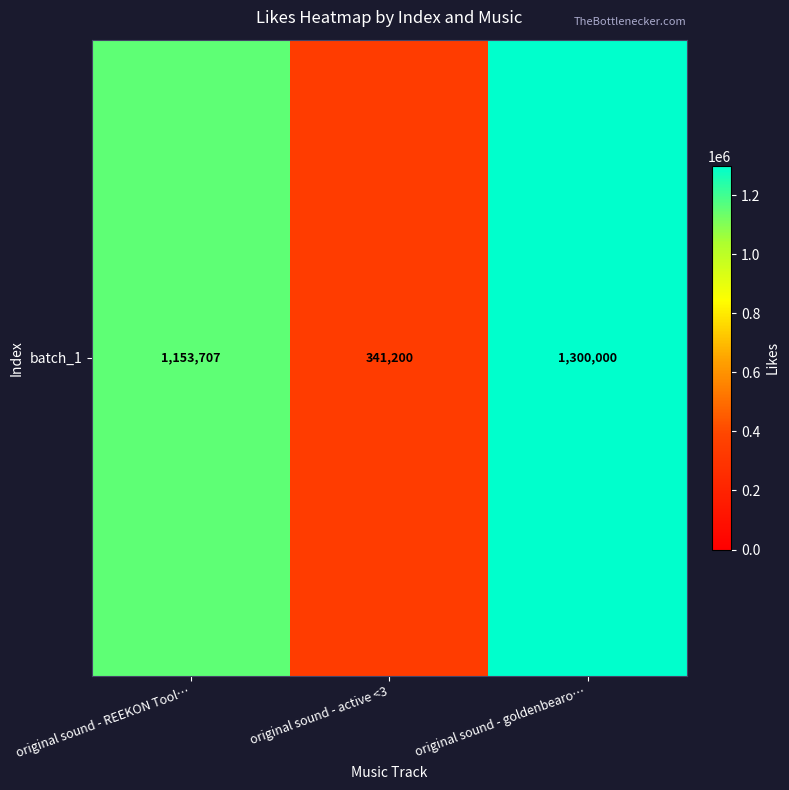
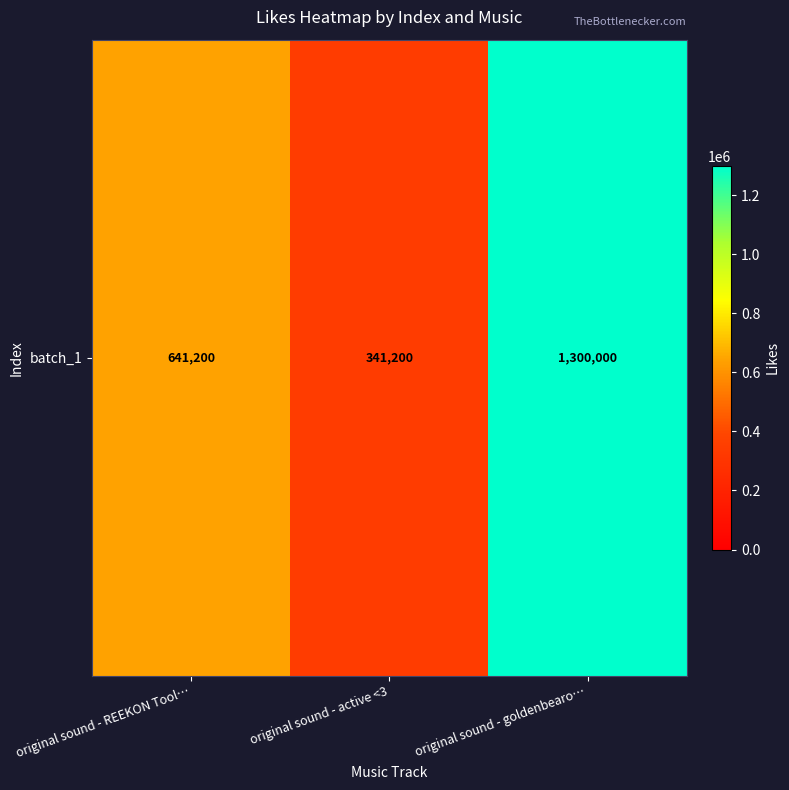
batch_1, original sound - REEKON Tool…: 1,153,707 -> 641,200
